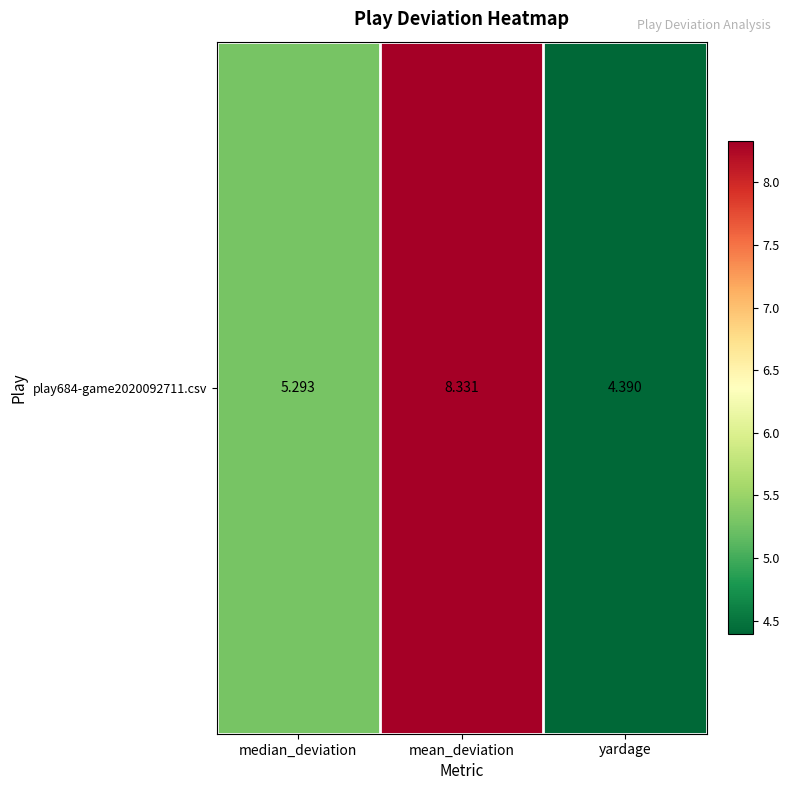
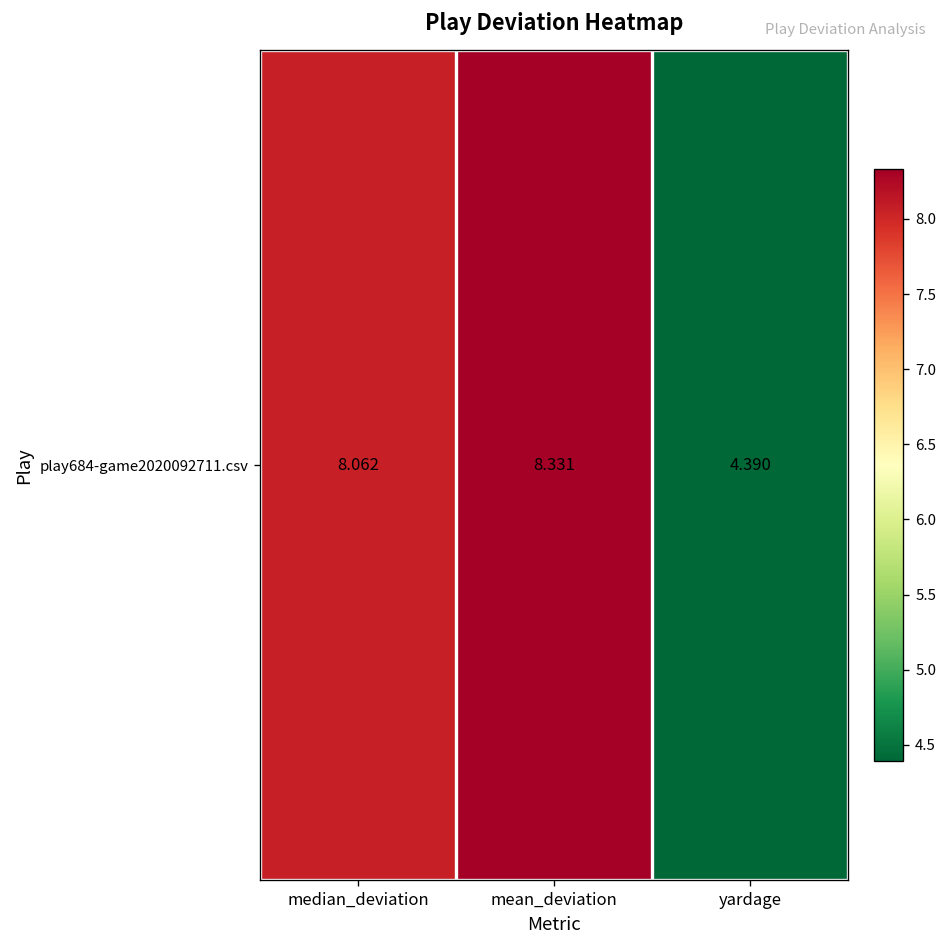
play684-game2020092711.csv, median_deviation: 5.293 -> 8.062
